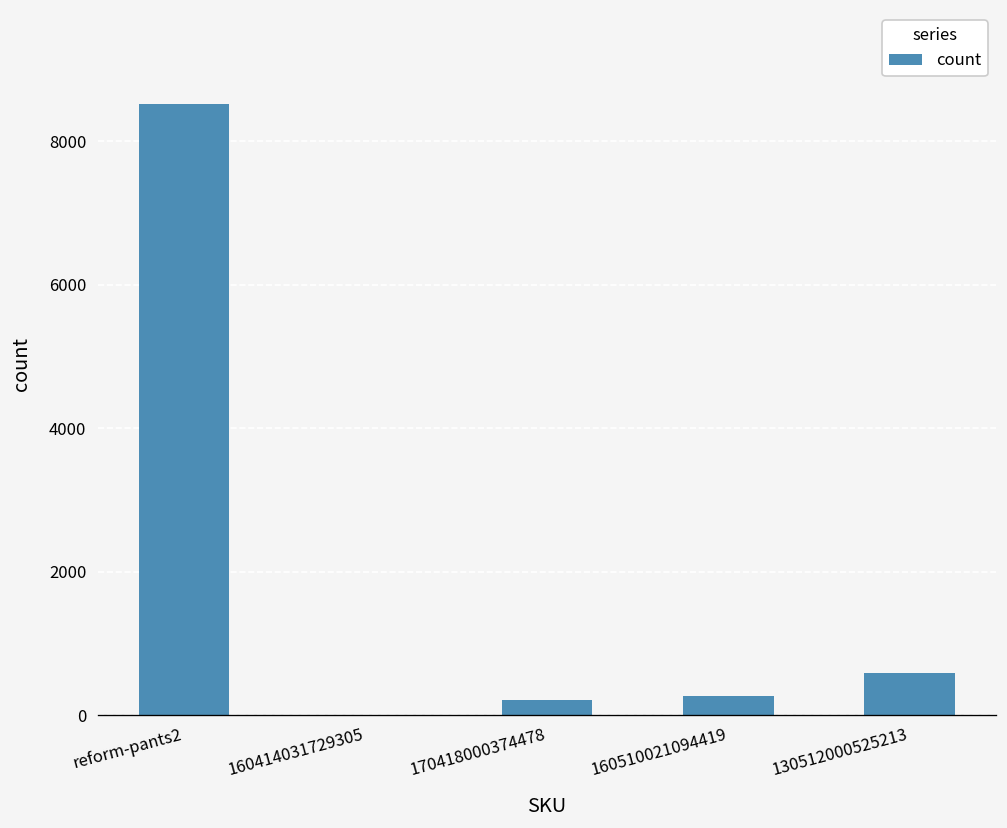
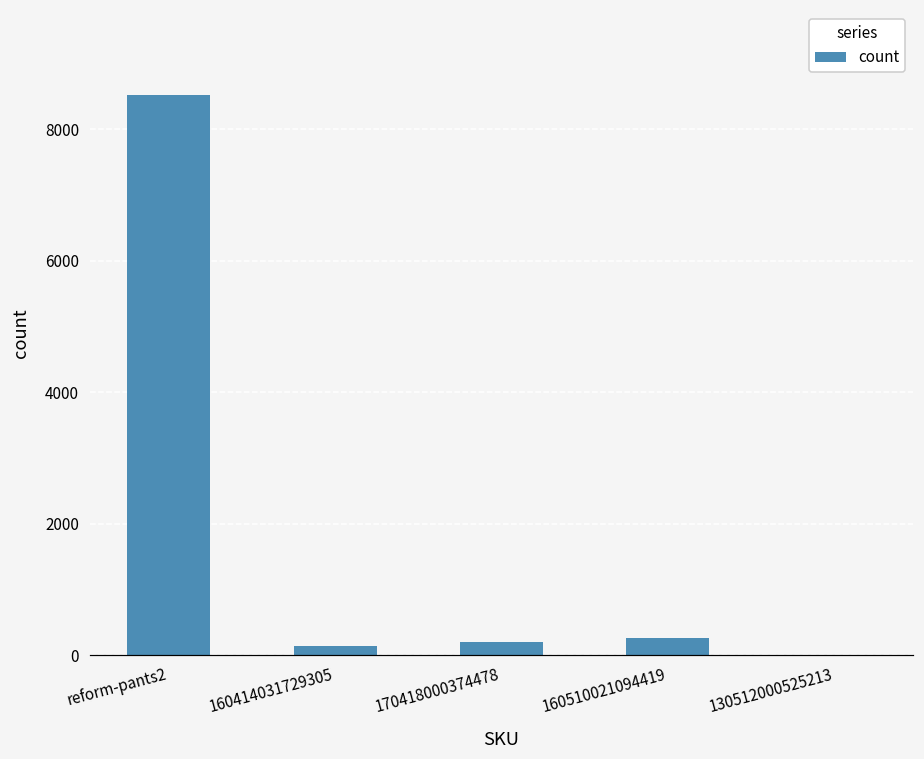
160414031729305: 0 -> 100
130512000525213: 600 -> 0
